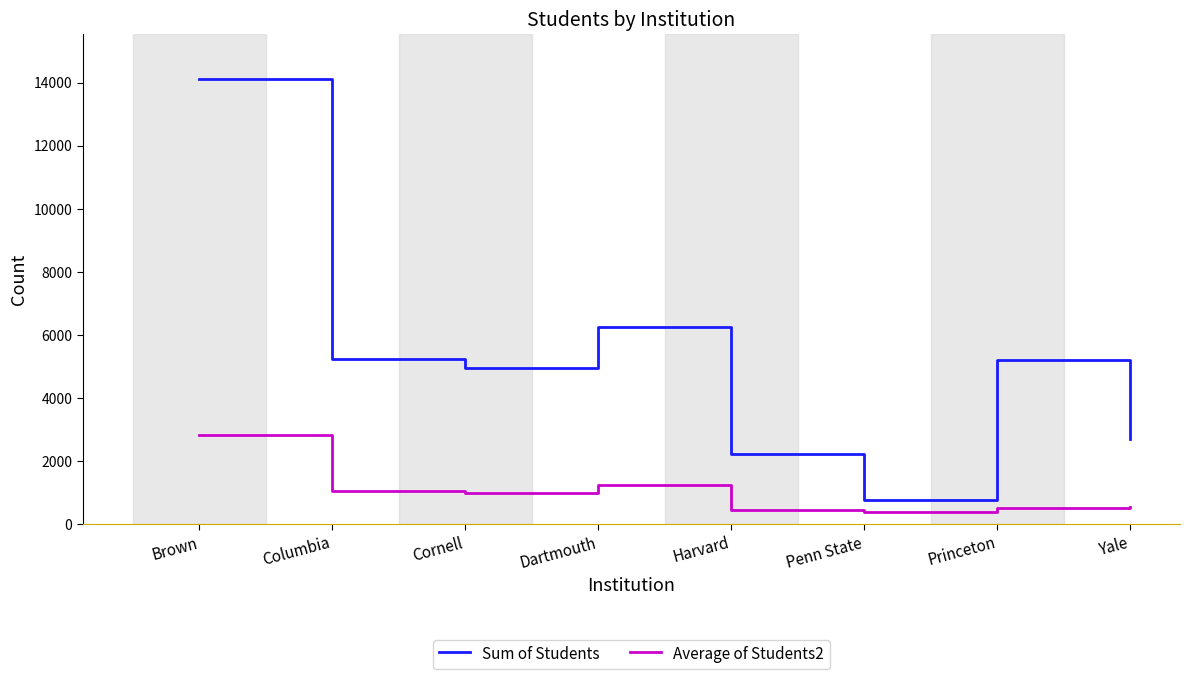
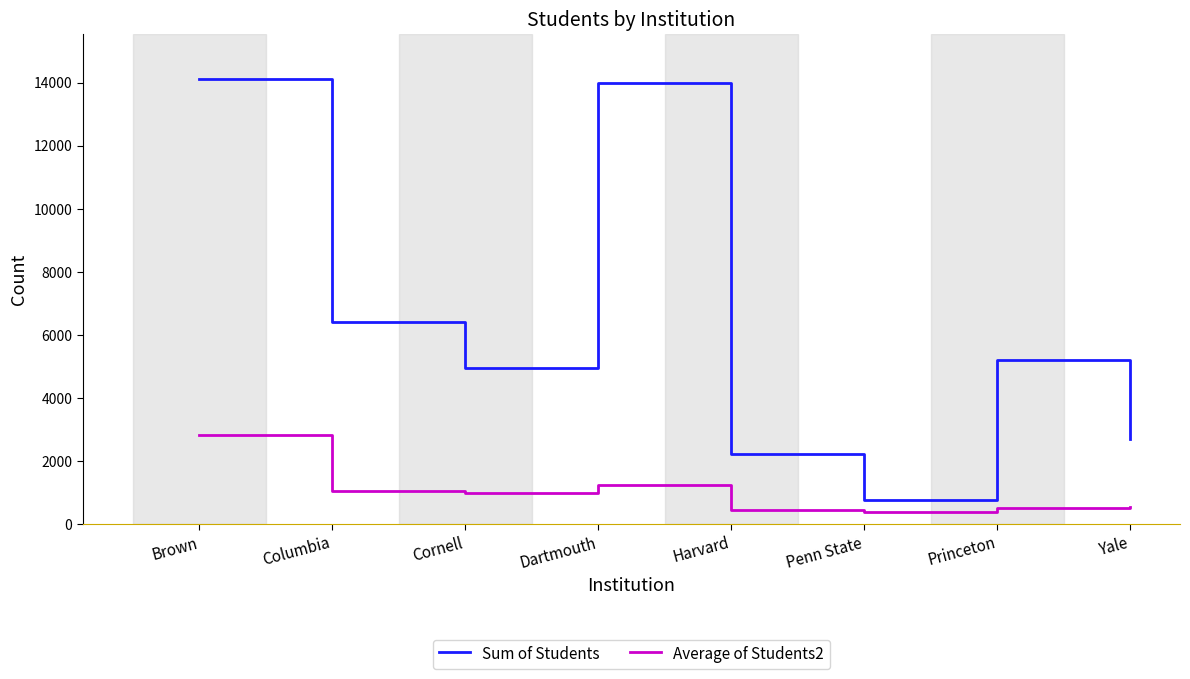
Sum of Students, Columbia: 5300 -> 6400
Sum of Students, Dartmouth: 6200 -> 14000
